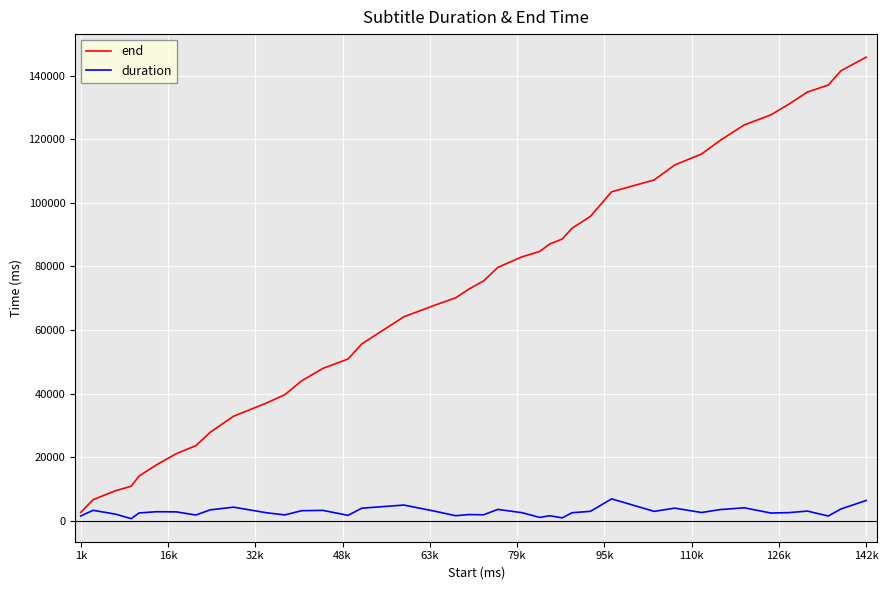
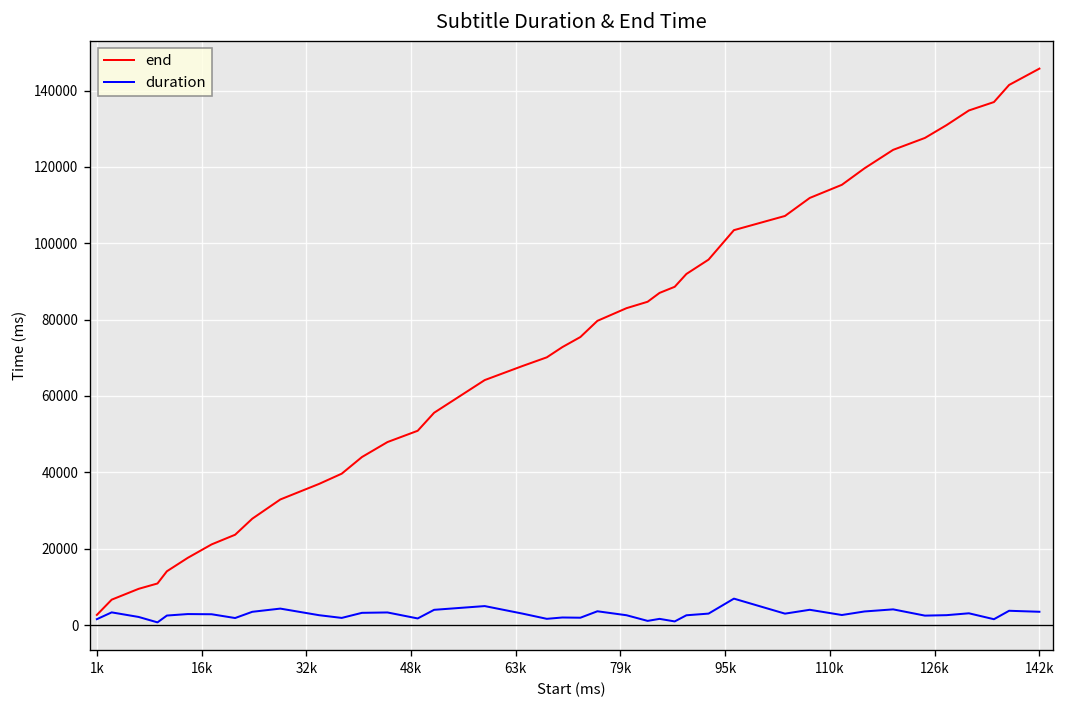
duration, 142k: 6000 -> 3000
